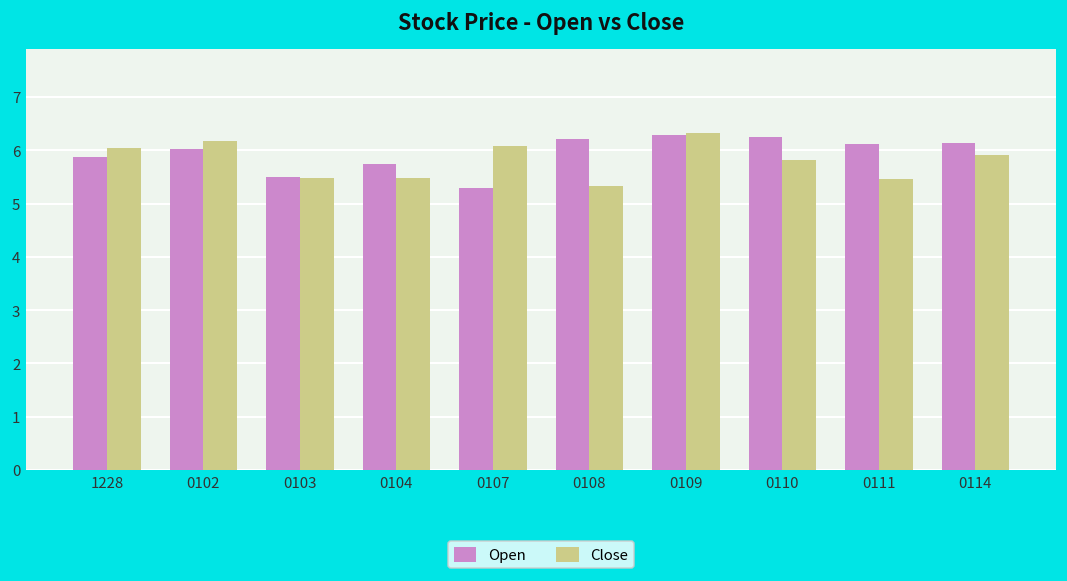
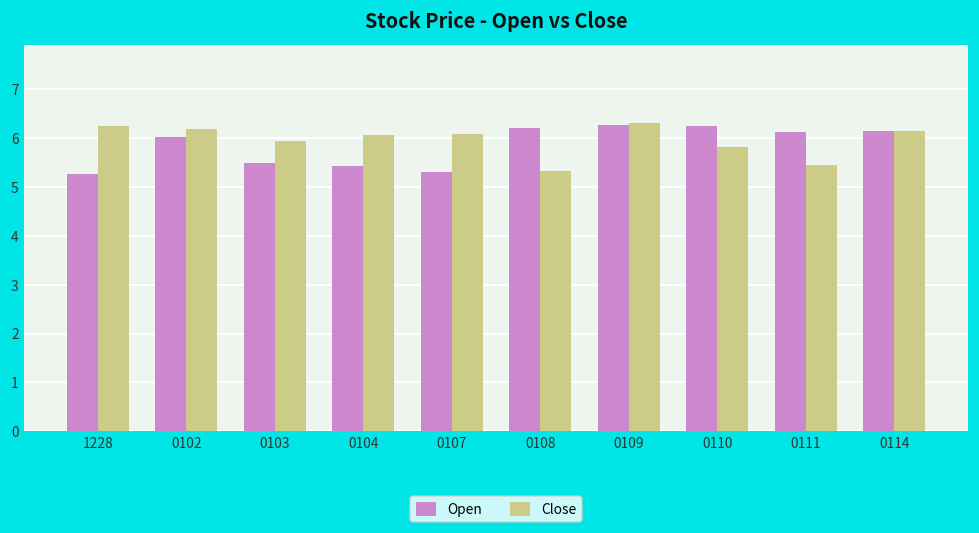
Open, 1228: 5.9 -> 5.3
Close, 1228: 6.1 -> 6.3
Close, 0103: 5.5 -> 5.9
Open, 0104: 5.8 -> 5.4
Close, 0104: 5.5 -> 6.1
Close, 0114: 5.9 -> 6.2
